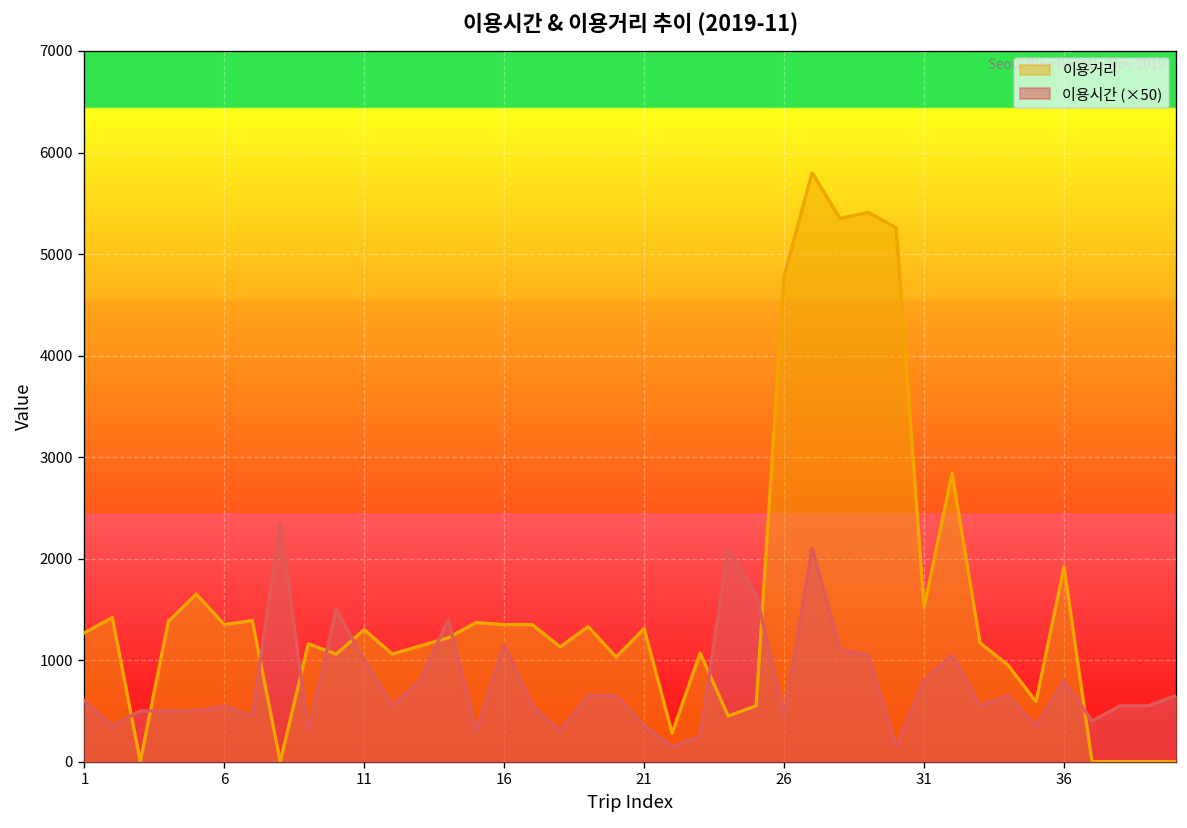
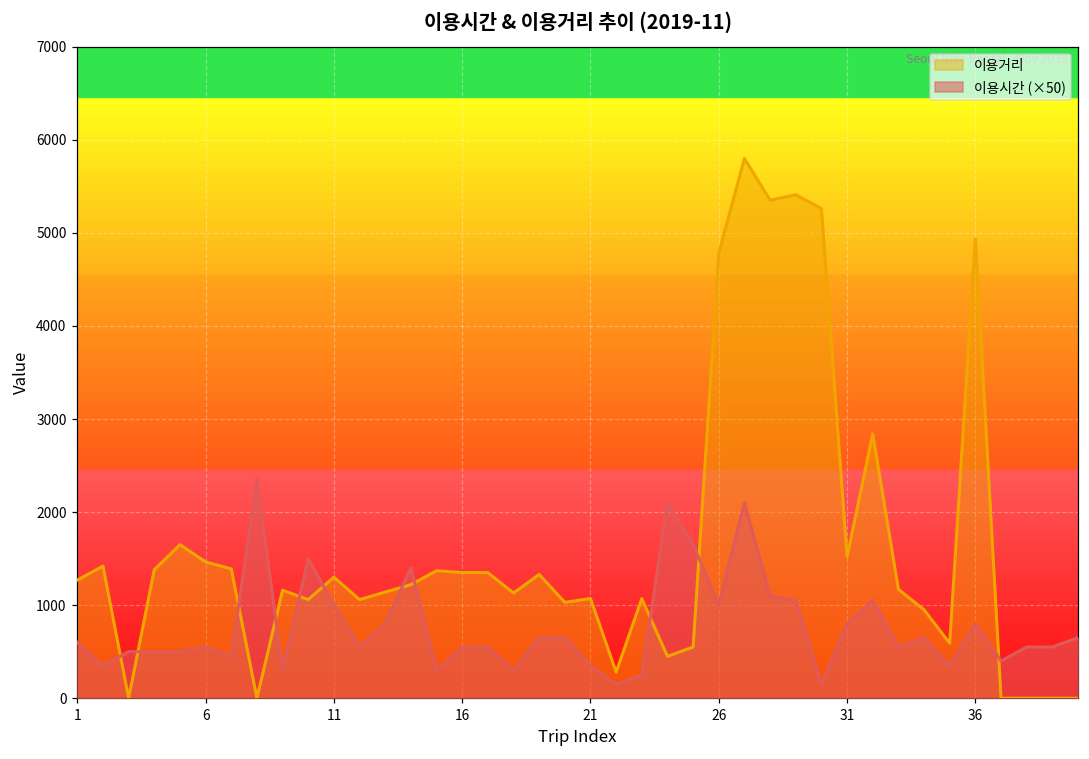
이용거리, 6: 1400 -> 1500
이용시간 (×50), 16: 1200 -> 600
이용거리, 21: 1300 -> 1100
이용시간 (×50), 26: 500 -> 1000
이용거리, 36: 1900 -> 4900
